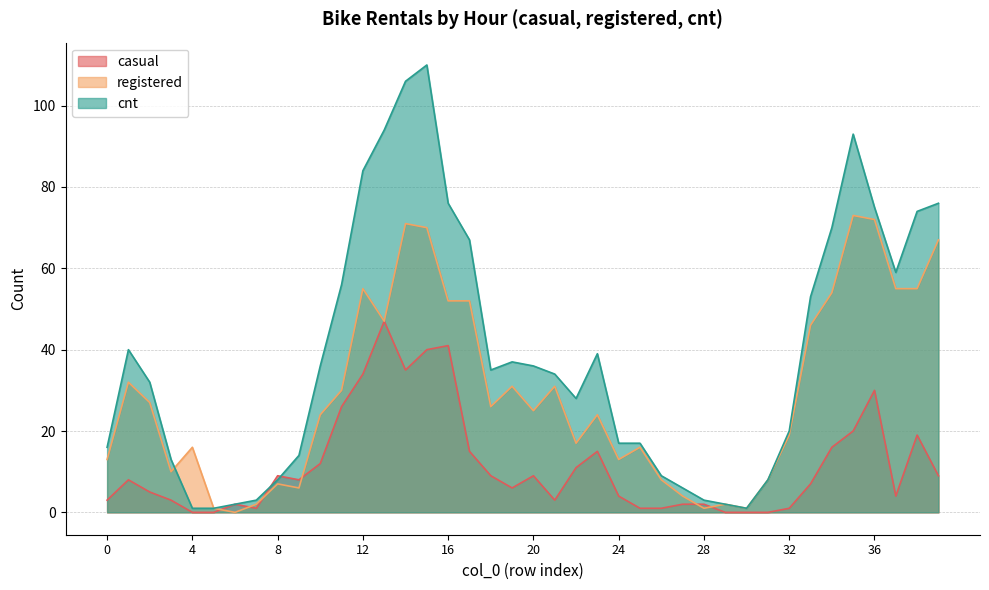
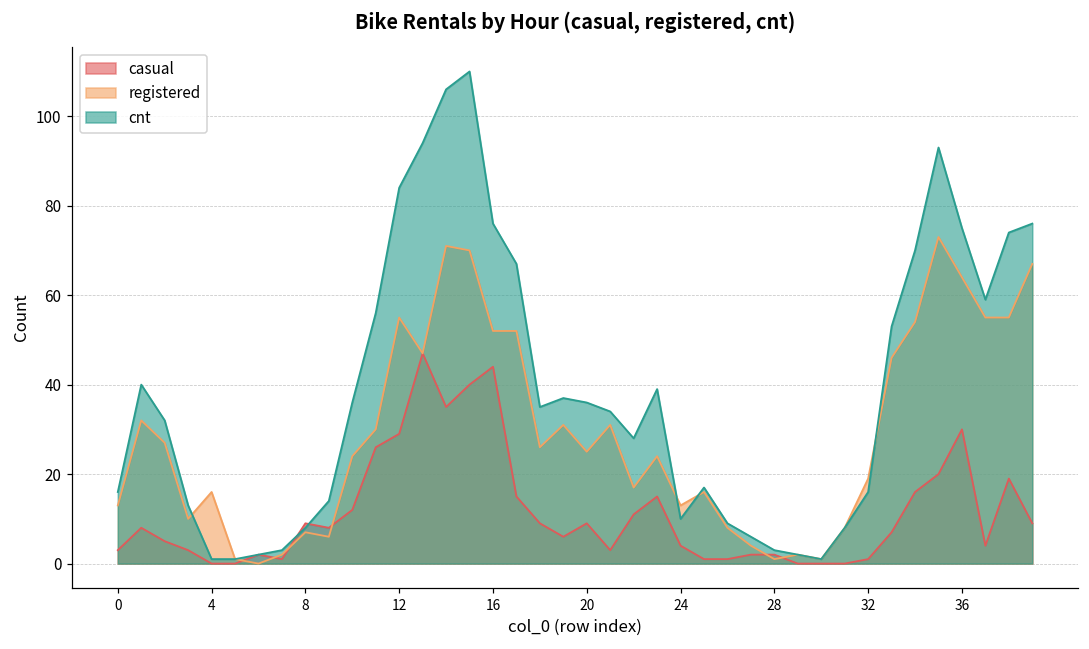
casual, 12: 34 -> 29
casual, 16: 41 -> 44
cnt, 24: 17 -> 10
cnt, 32: 20 -> 16
registered, 36: 72 -> 64
